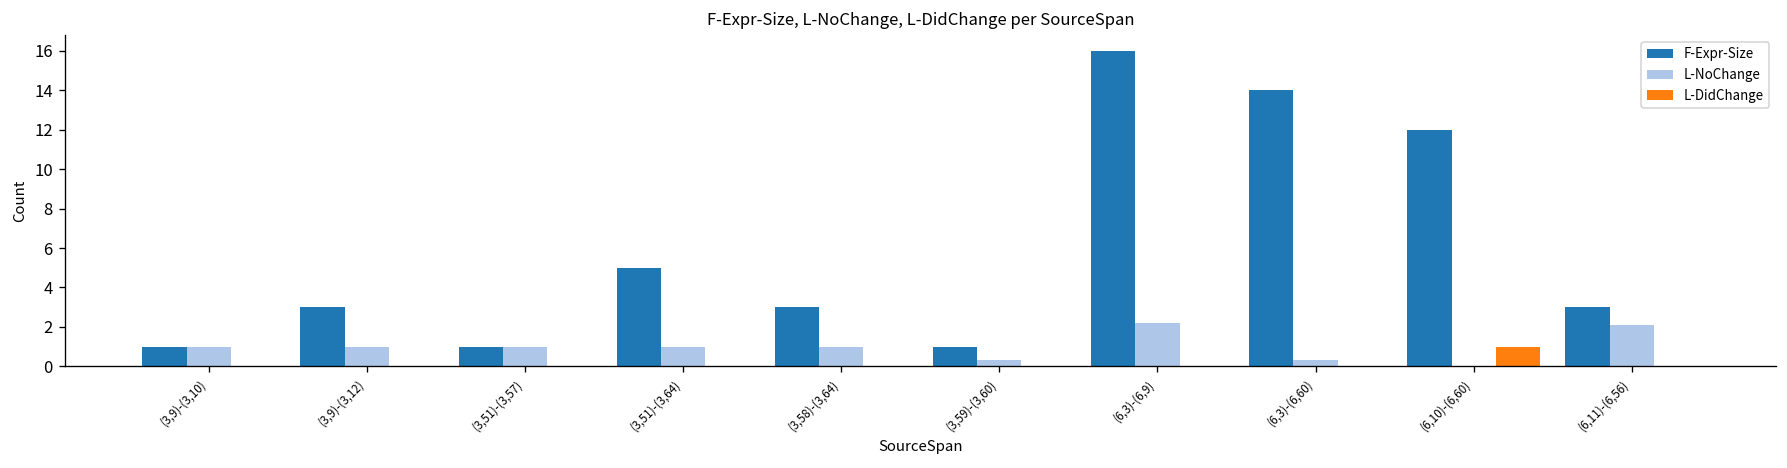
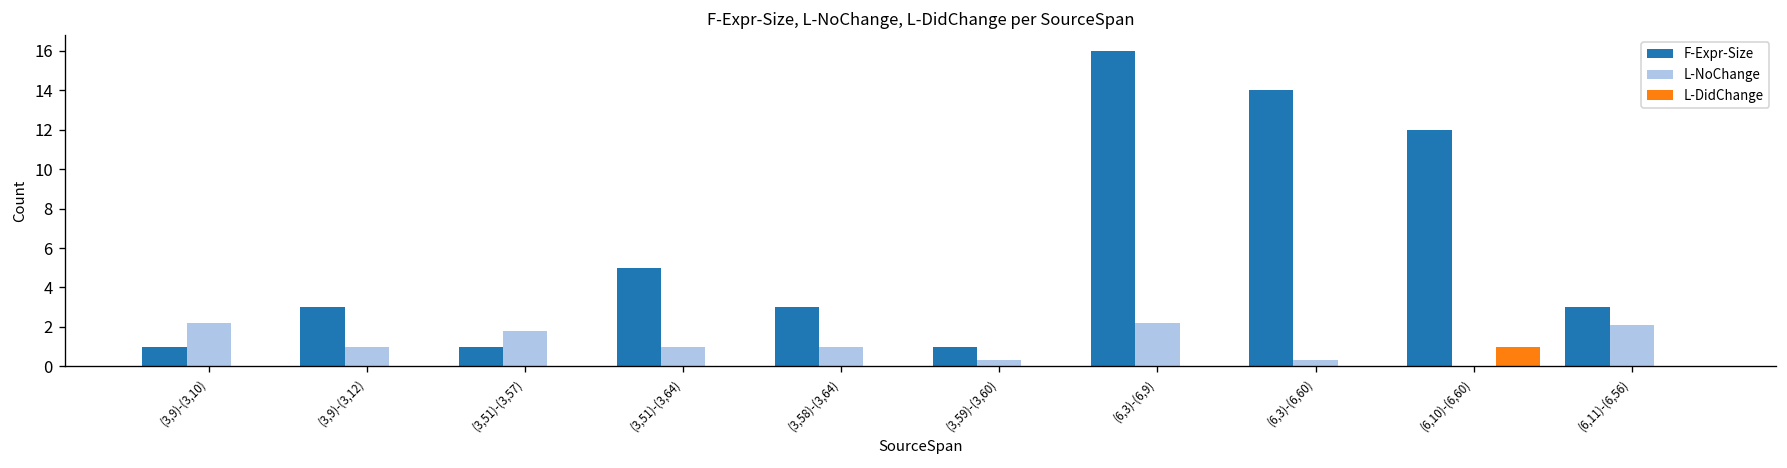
L-NoChange, (3,9)-(3,10): 1.0 -> 2.2
L-NoChange, (3,51)-(3,57): 1.0 -> 1.8
